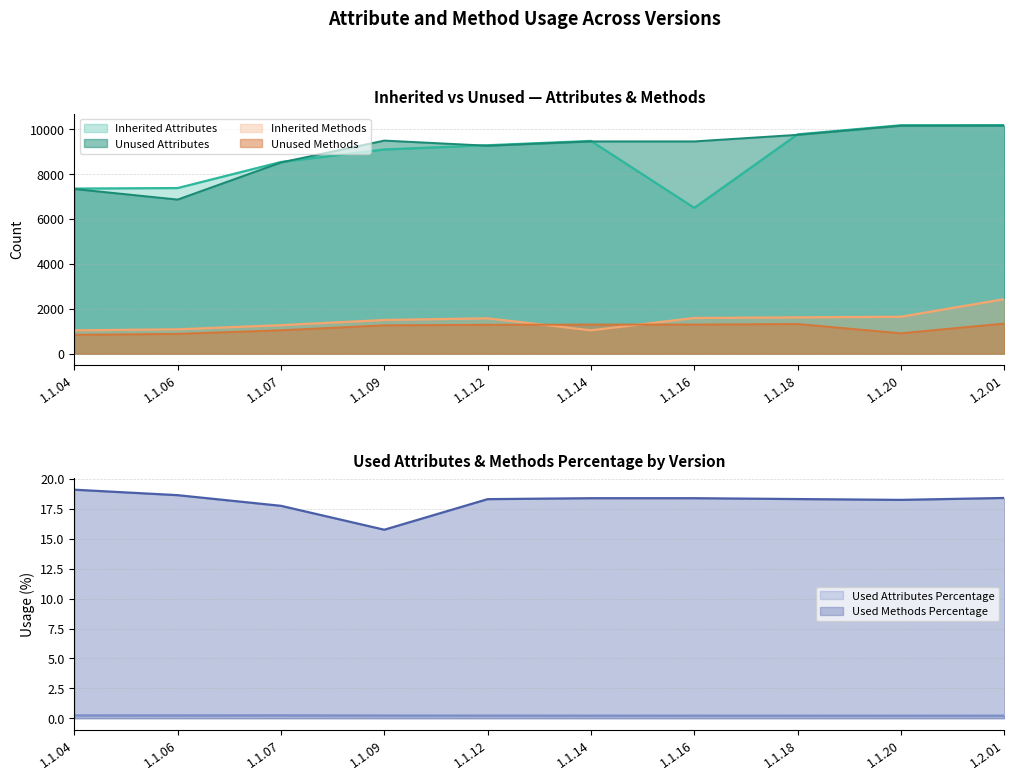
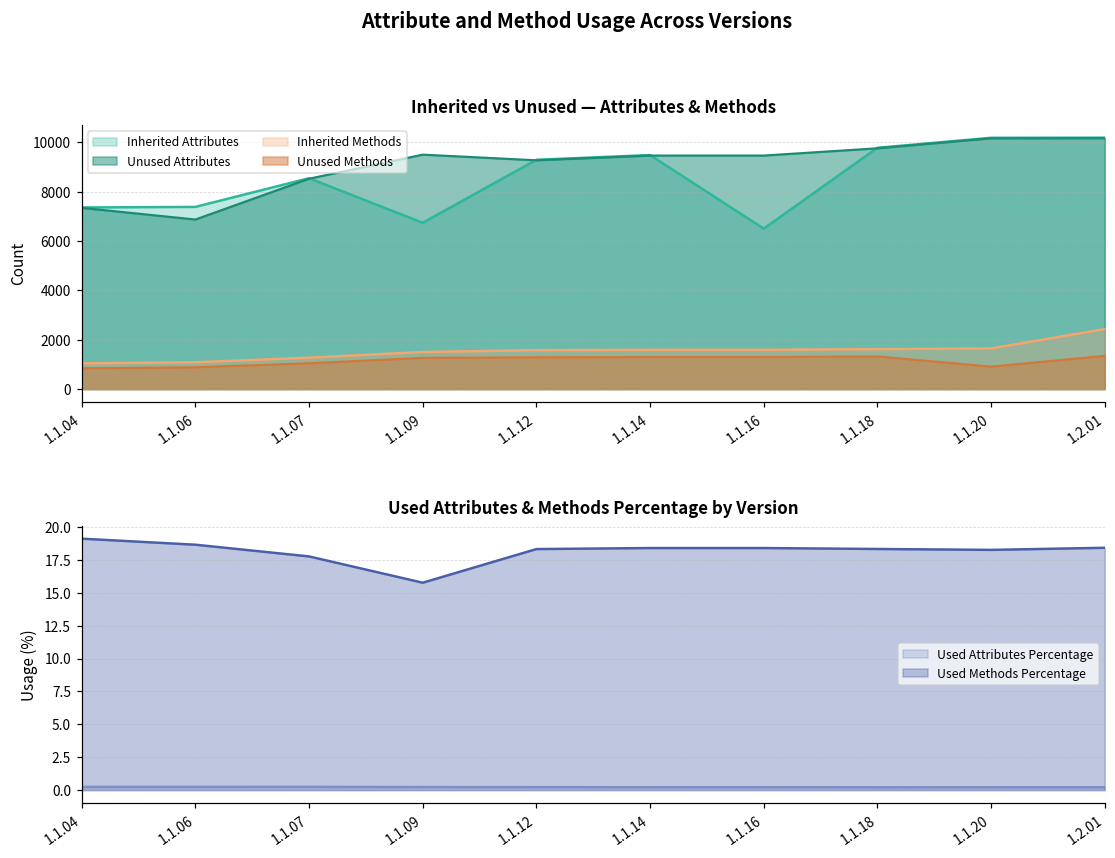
Inherited vs Unused — Attributes & Methods, Inherited Attributes, 1.1.09: 9100 -> 6700
Inherited vs Unused — Attributes & Methods, Inherited Methods, 1.1.14: 1000 -> 1600
